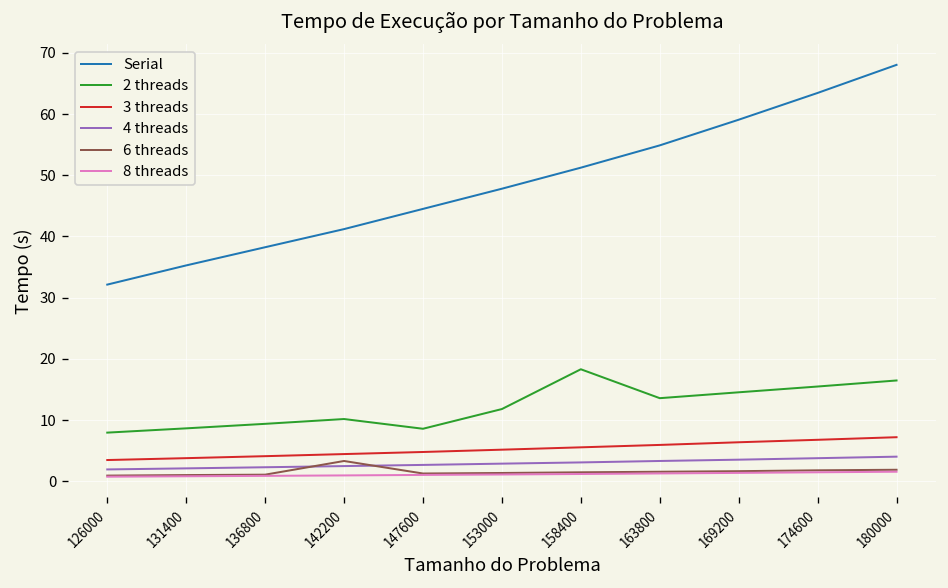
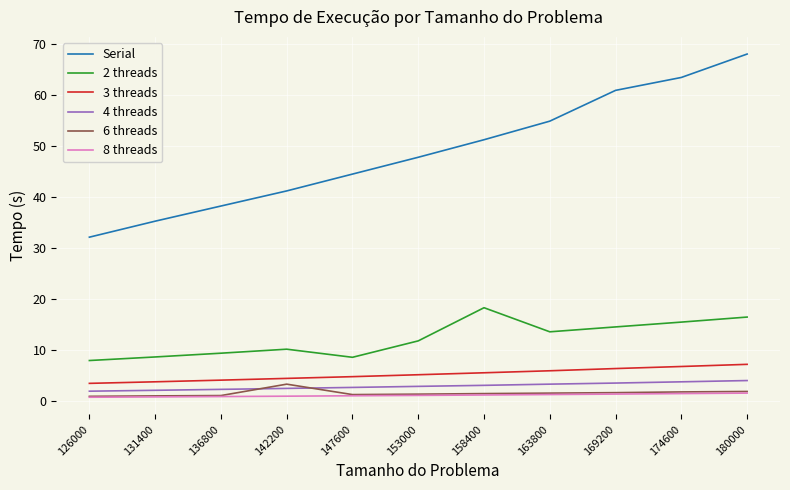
Serial, 169200: 59 -> 61
